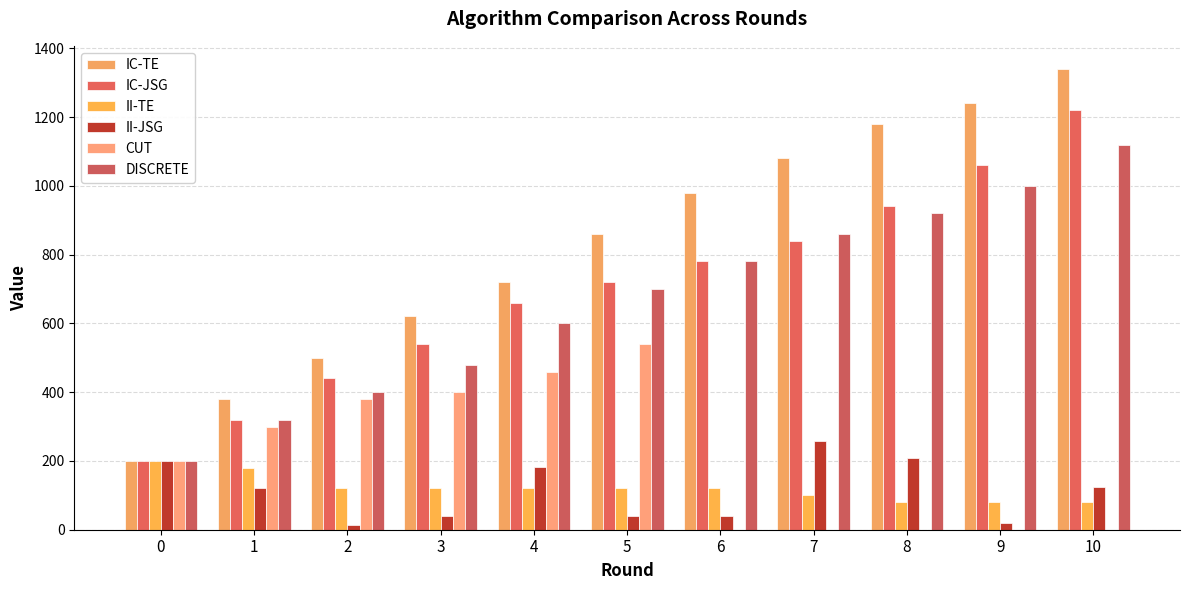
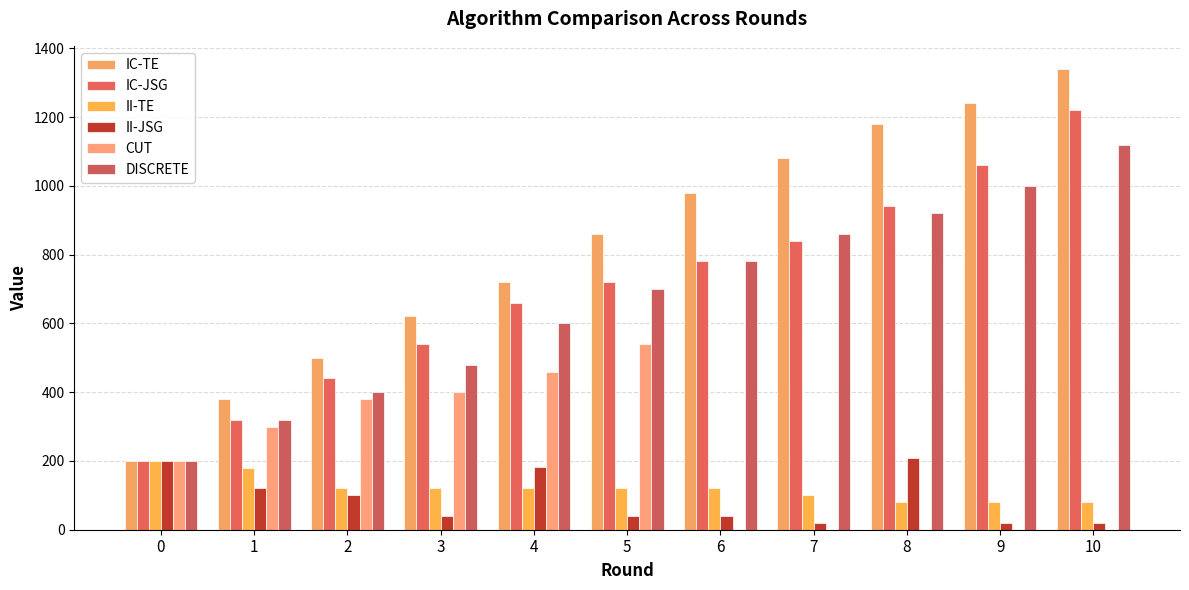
II-JSG, 2: 20 -> 100
II-JSG, 7: 260 -> 20
II-JSG, 10: 130 -> 20
